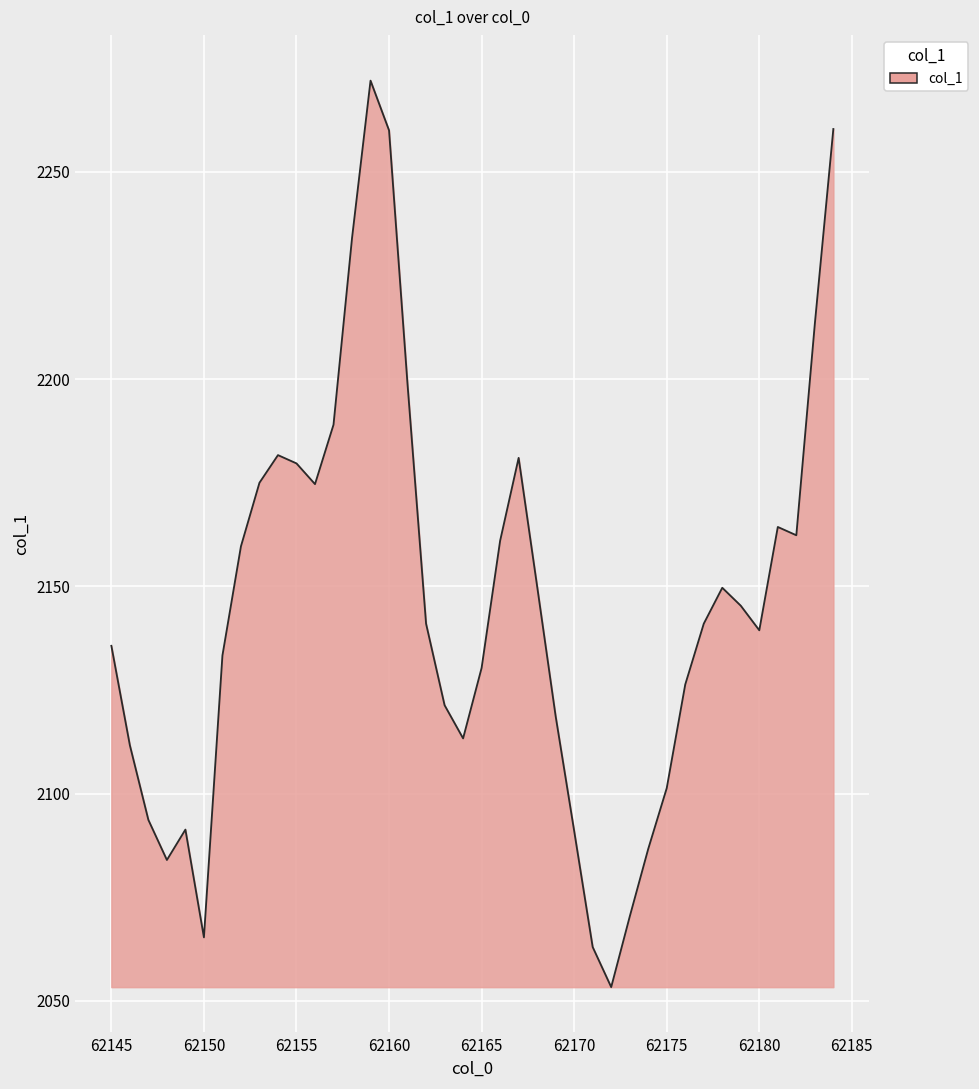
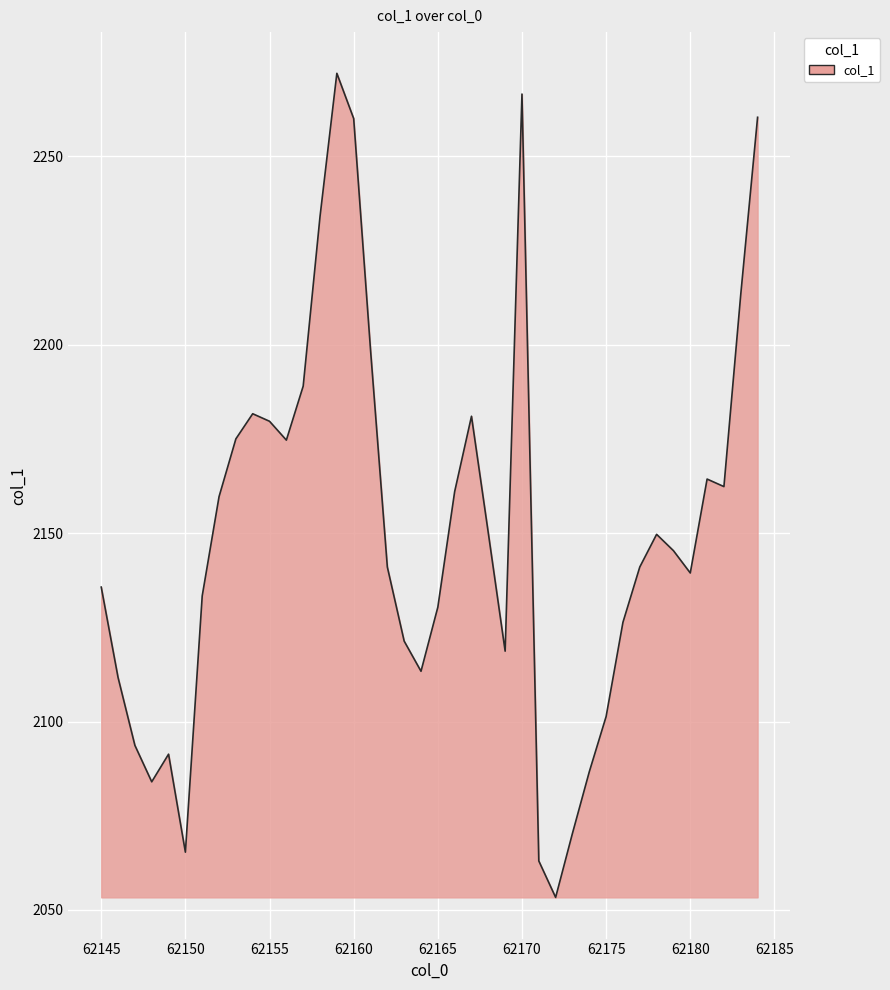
62170: 2091 -> 2267
